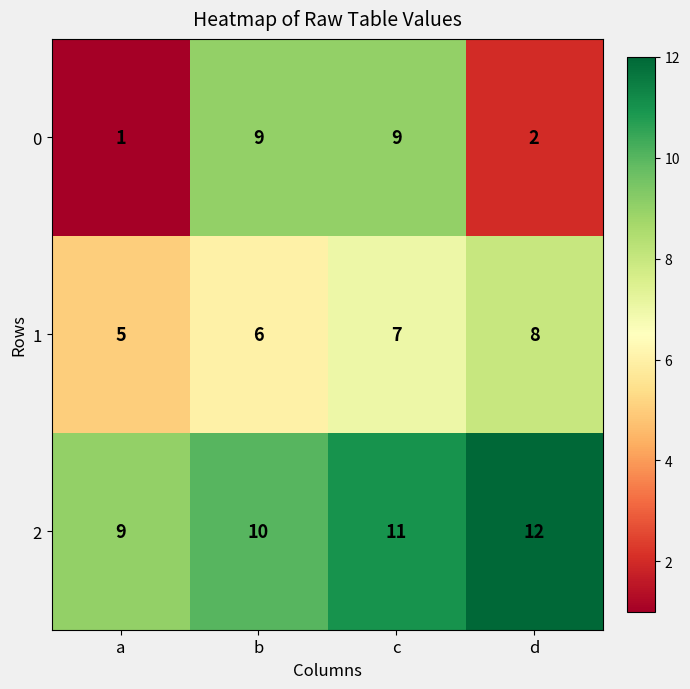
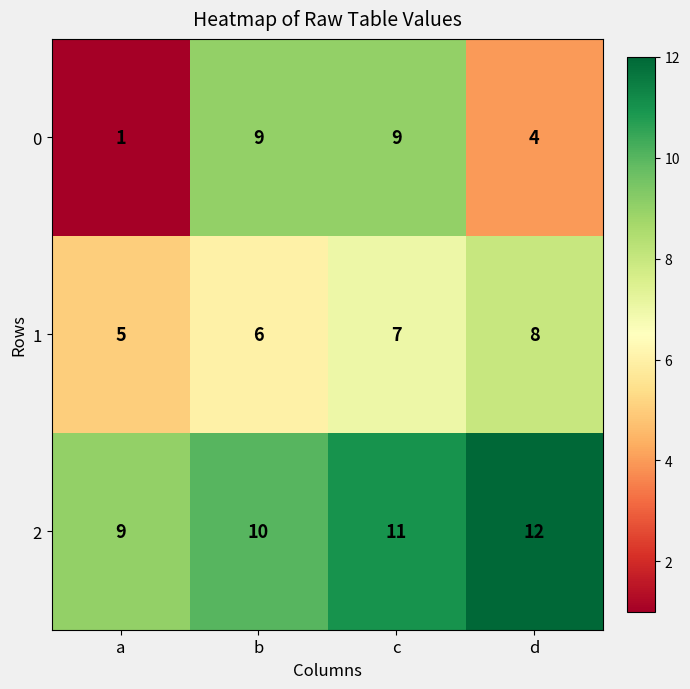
0, d: 2 -> 4
